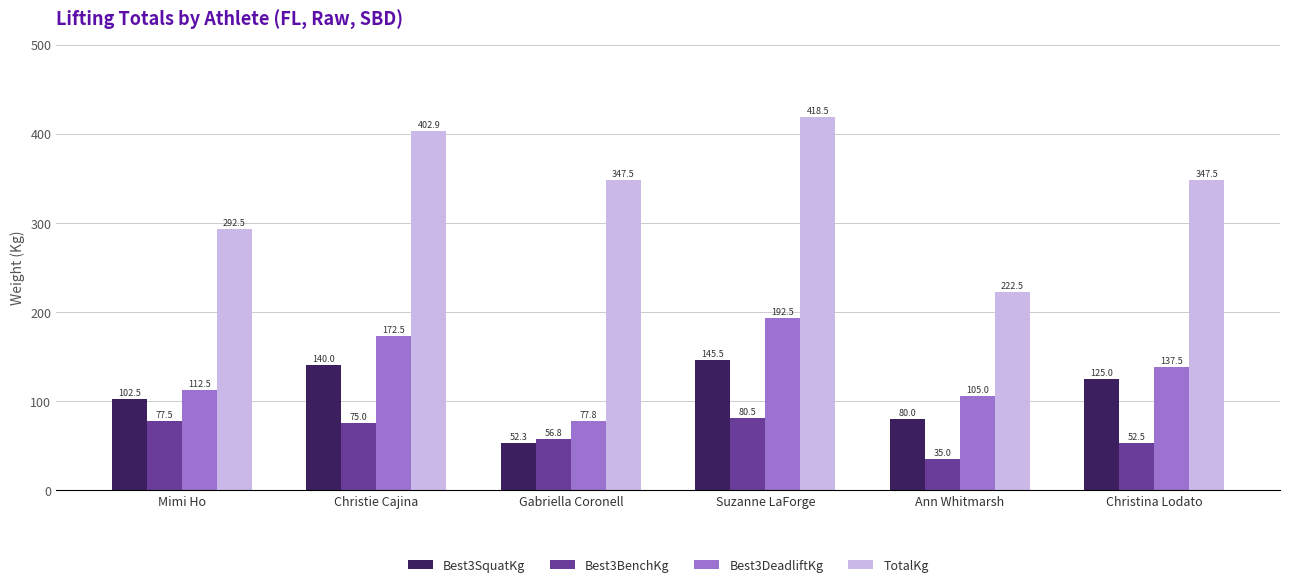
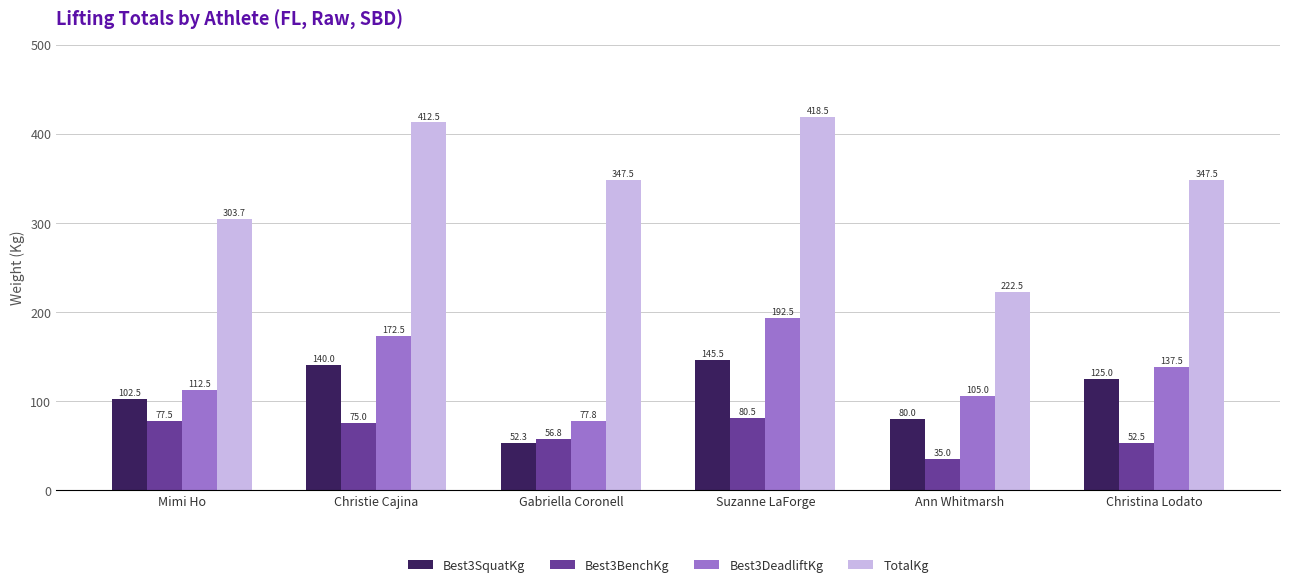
TotalKg, Mimi Ho: 292.5 -> 303.7
TotalKg, Christie Cajina: 402.9 -> 412.5
